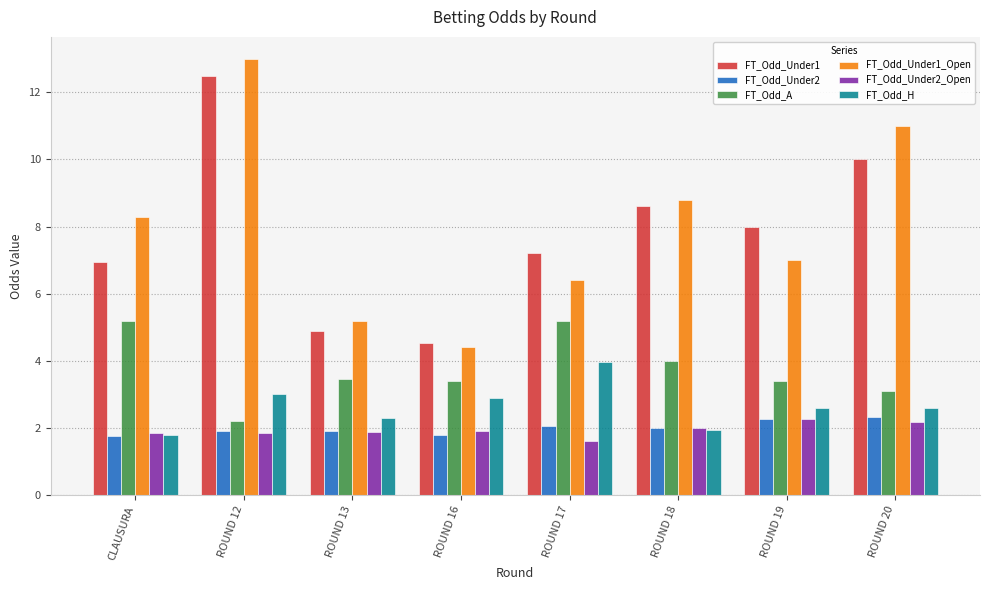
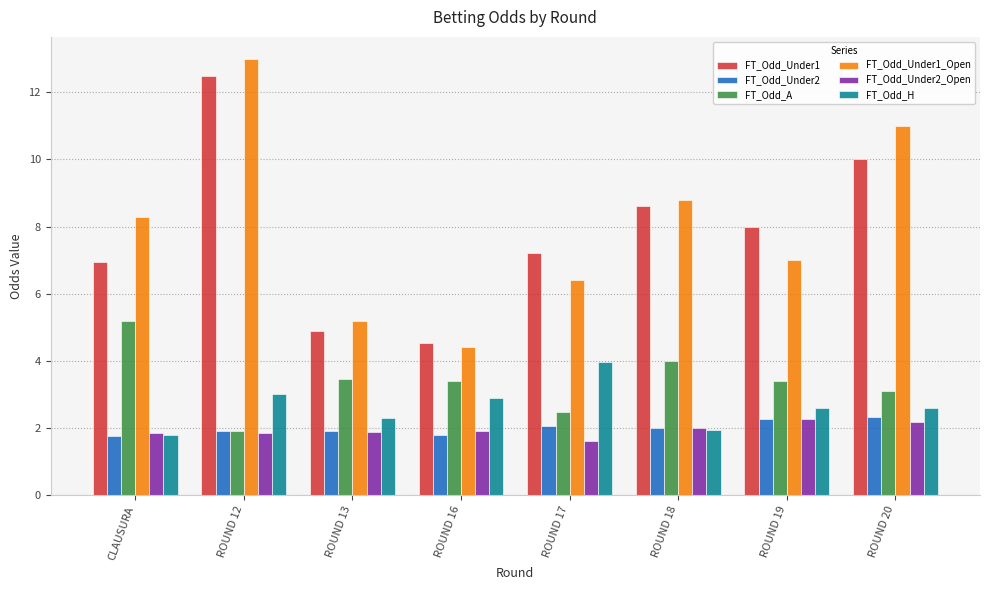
FT_Odd_A, ROUND 12: 2.2 -> 1.9
FT_Odd_A, ROUND 17: 5.2 -> 2.5
